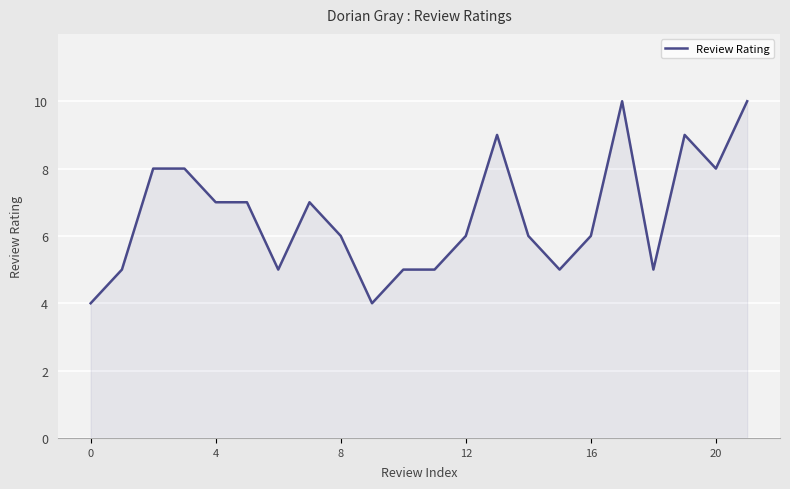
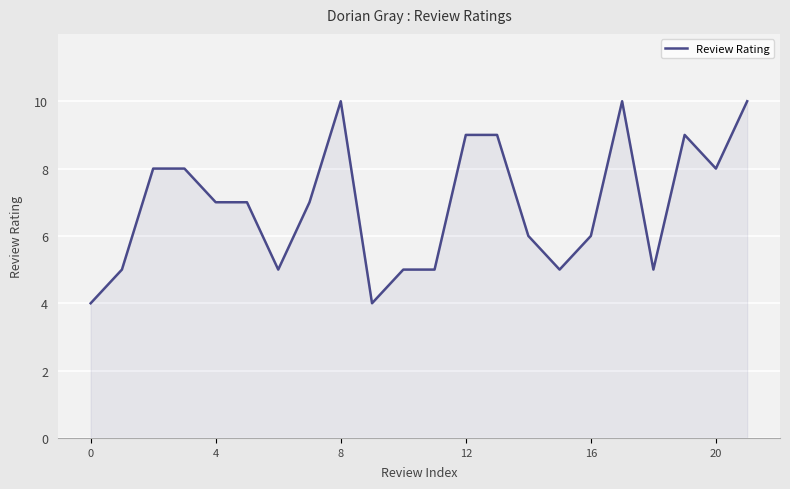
8: 6 -> 10
12: 6 -> 9
